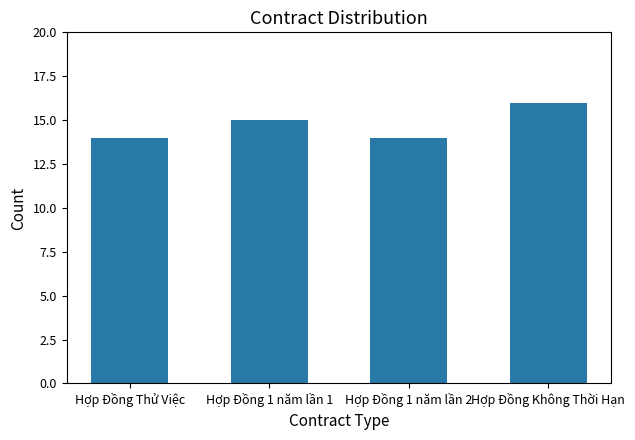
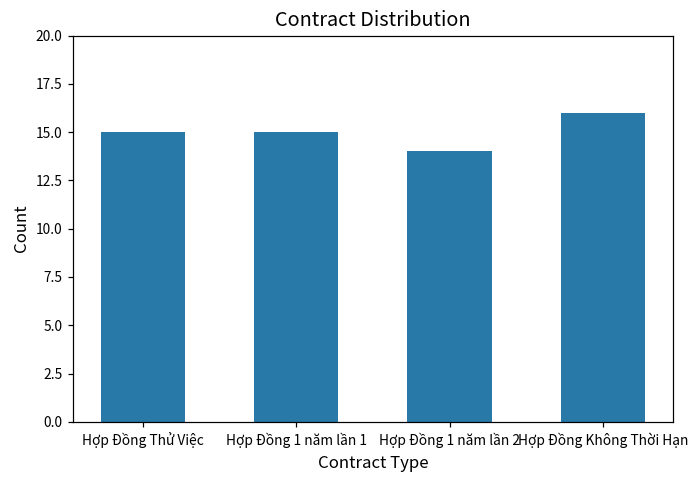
Hợp Đồng Thử Việc: 14 -> 15
